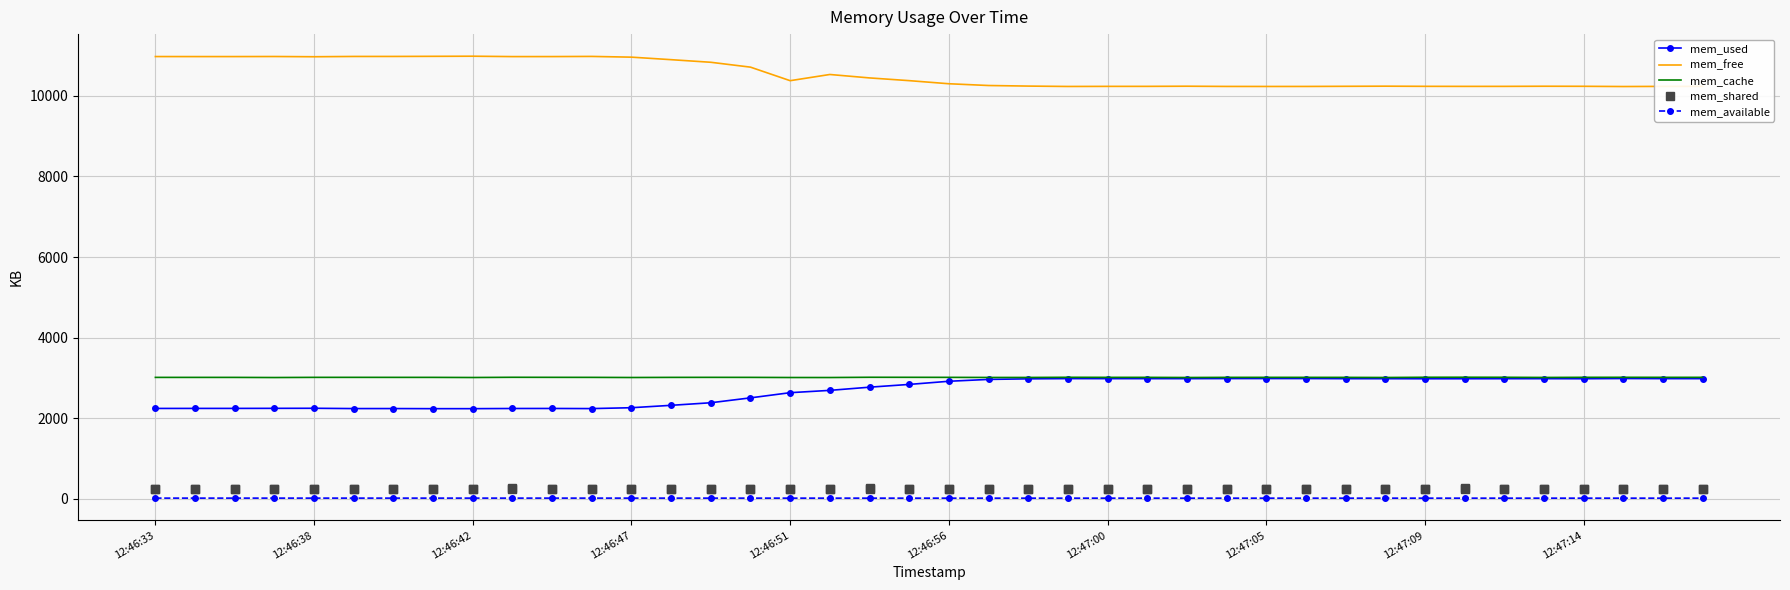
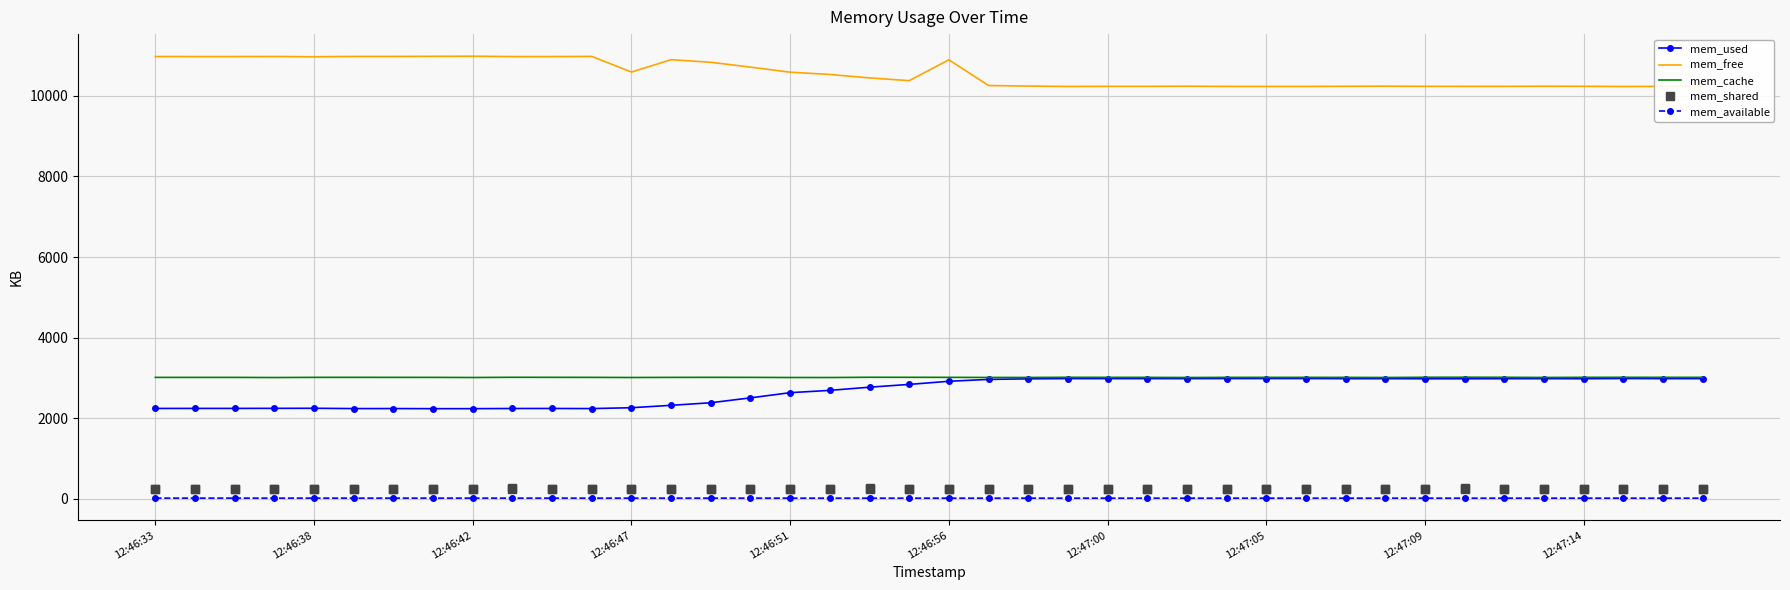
mem_free, 12:46:47: 11000 -> 10600
mem_free, 12:46:51: 10400 -> 10600
mem_free, 12:46:56: 10300 -> 10900
